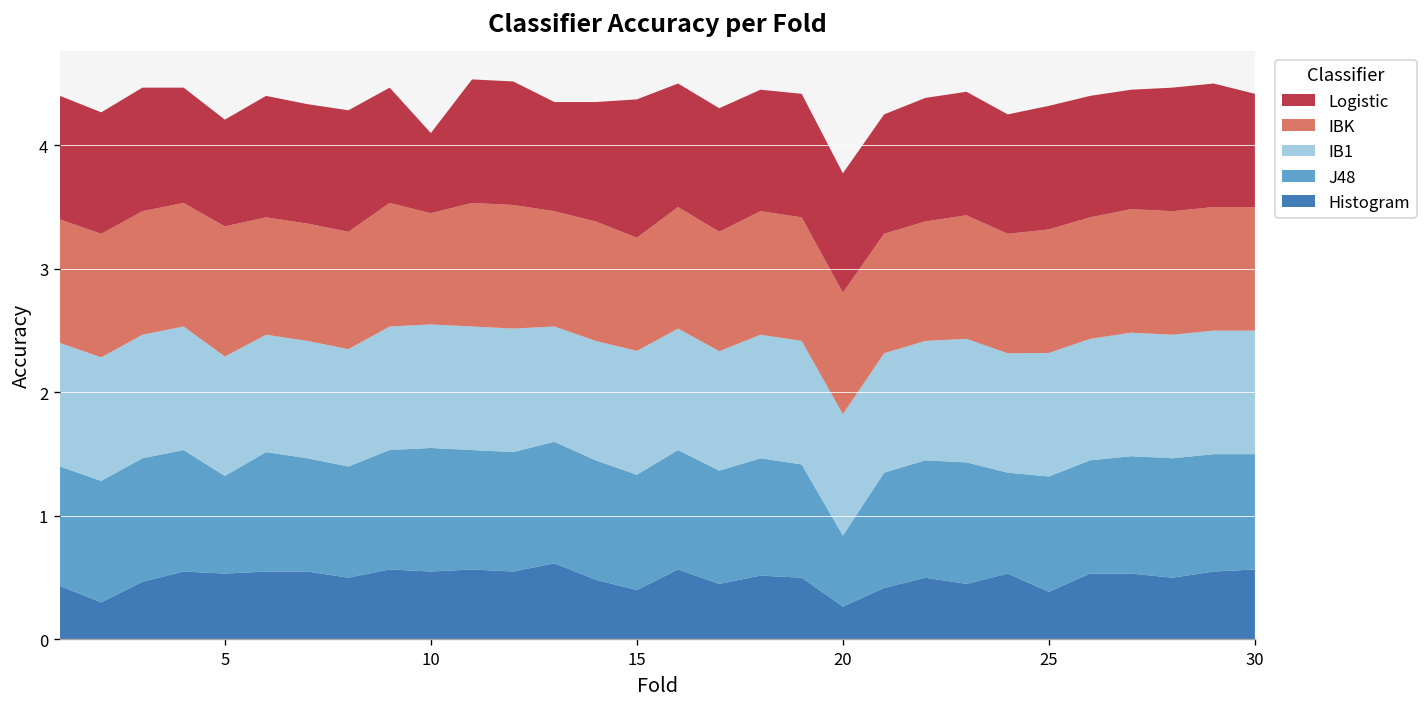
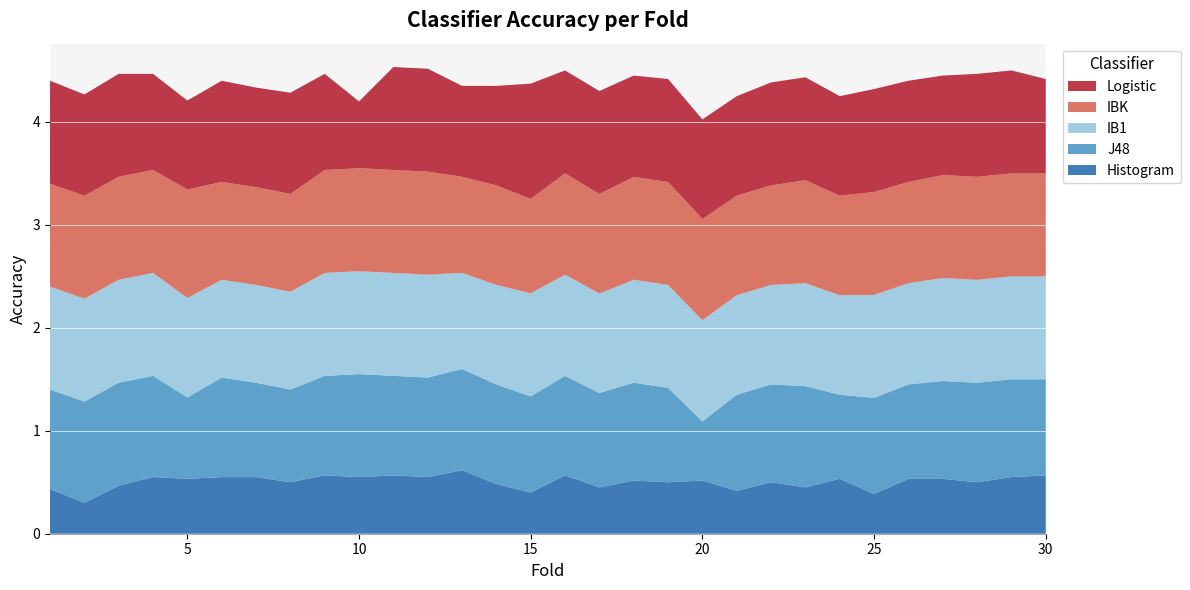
IBK, 10: 0.9 -> 1.0
Histogram, 20: 0.27 -> 0.52
